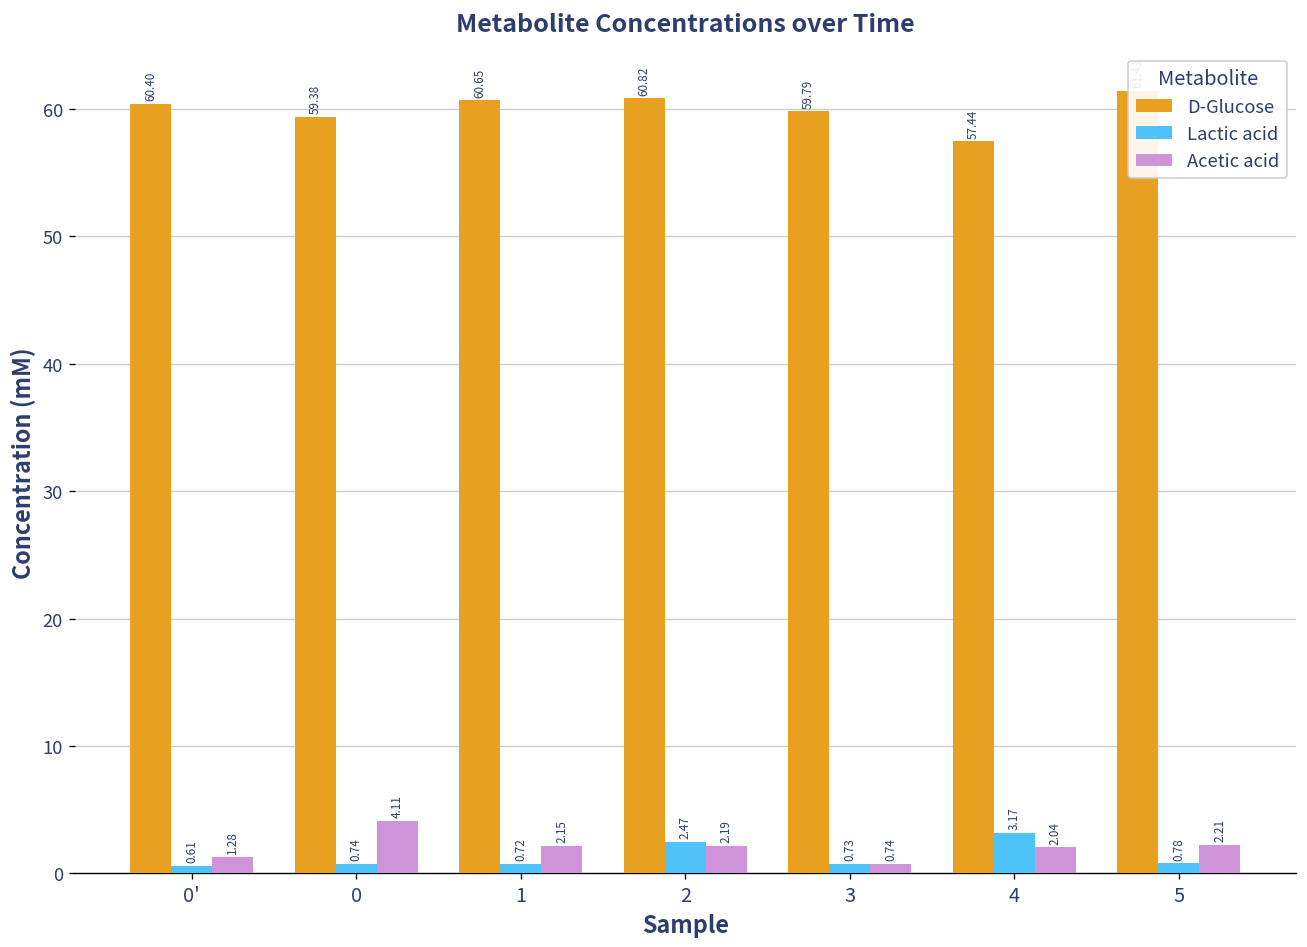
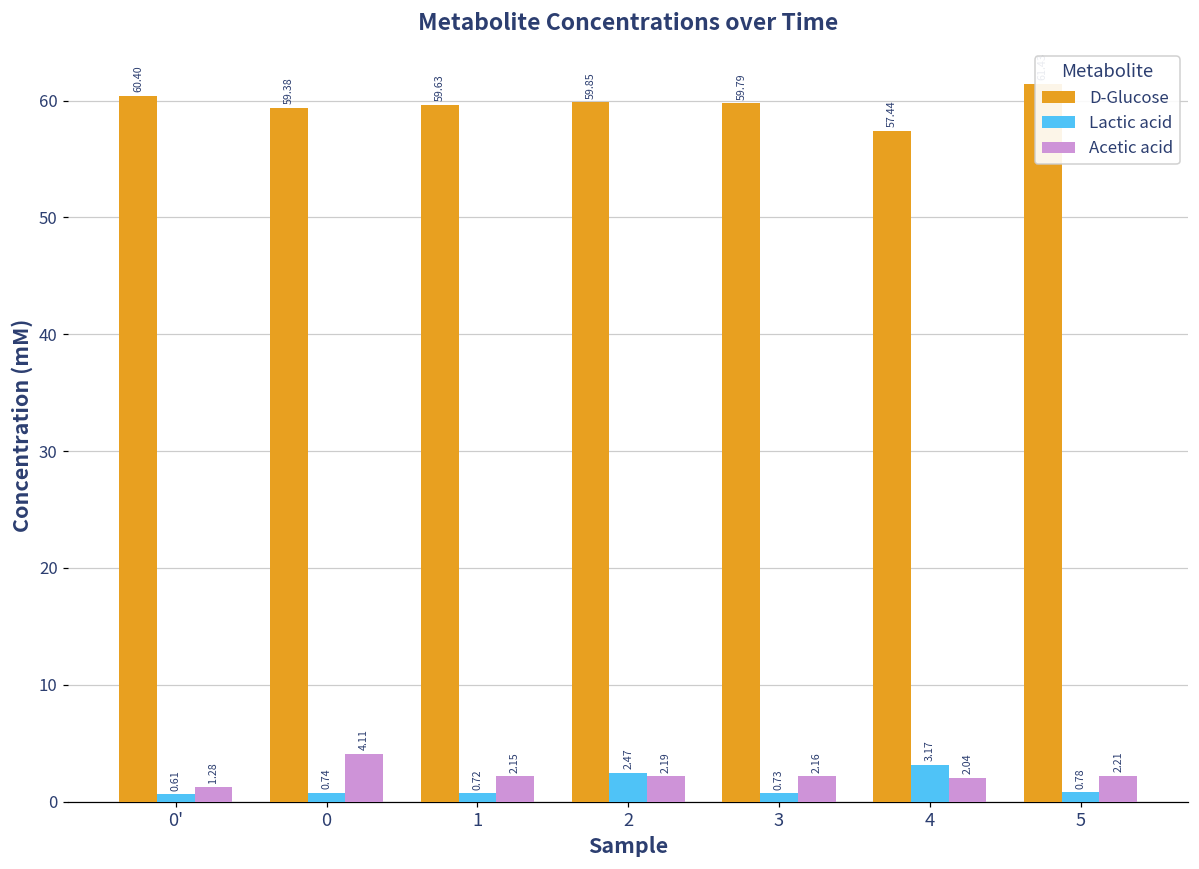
D-Glucose, 1: 60.65 -> 59.63
D-Glucose, 2: 60.82 -> 59.85
Acetic acid, 3: 0.74 -> 2.16
